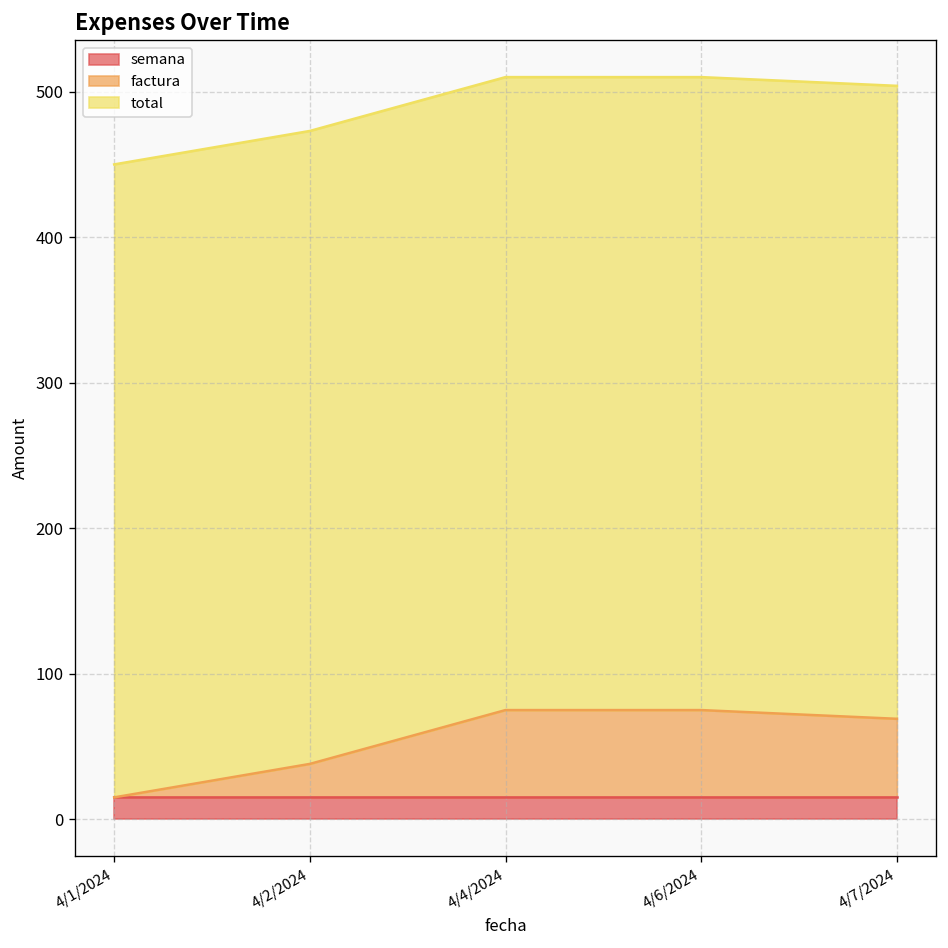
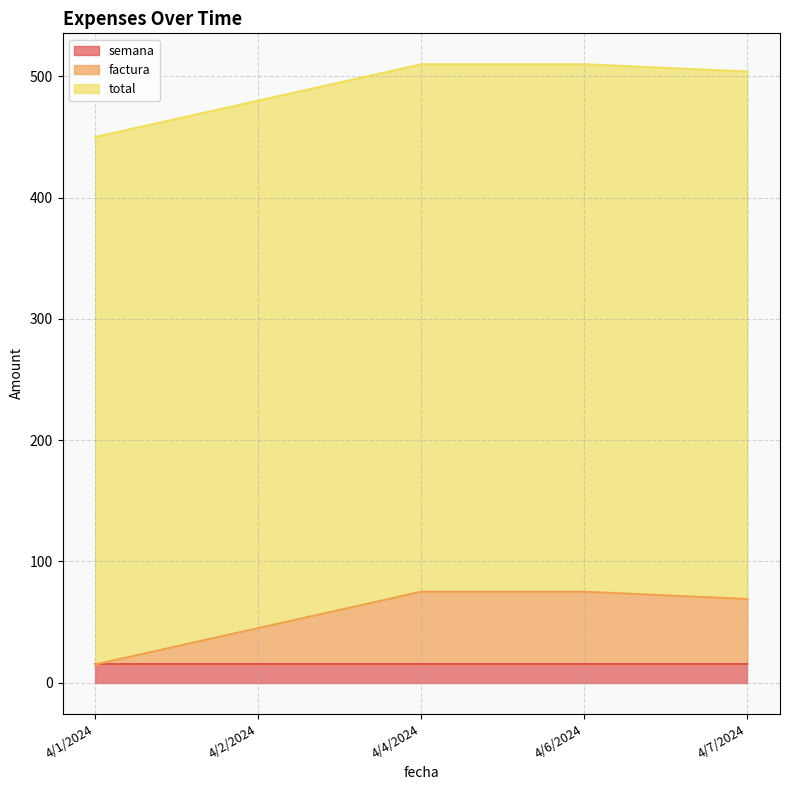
factura, 4/2/2024: 38 -> 45
